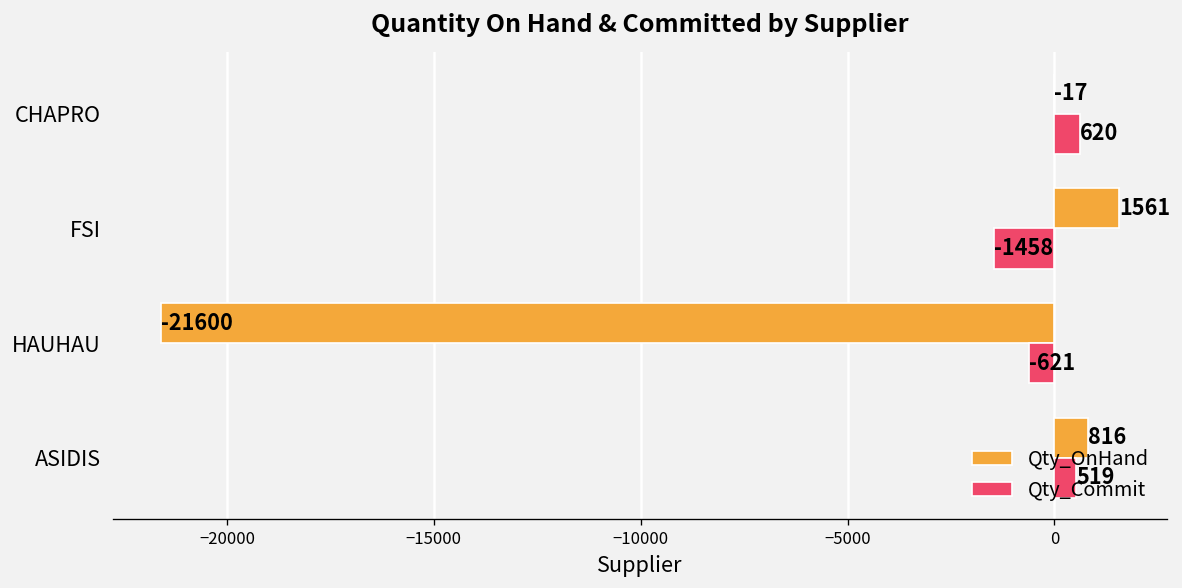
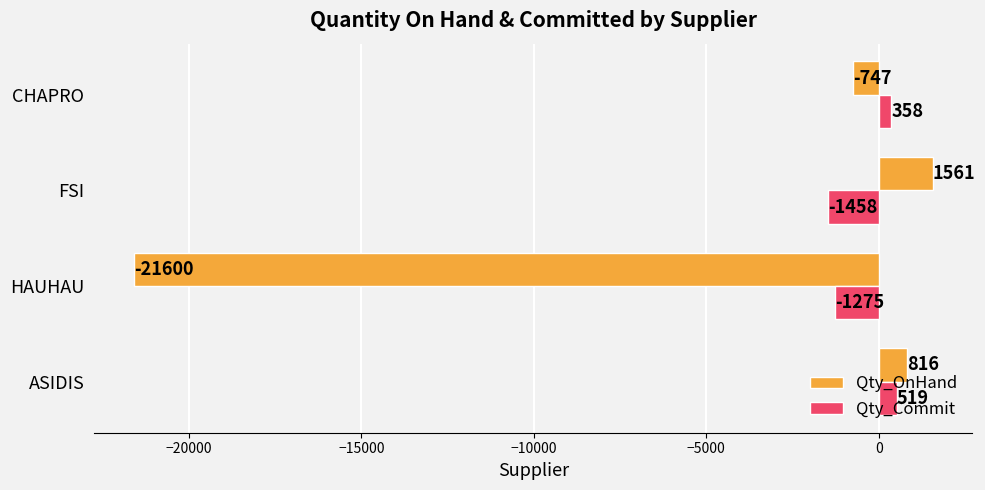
Qty_OnHand, CHAPRO: -17 -> -747
Qty_Commit, CHAPRO: 620 -> 358
Qty_Commit, HAUHAU: -621 -> -1275
